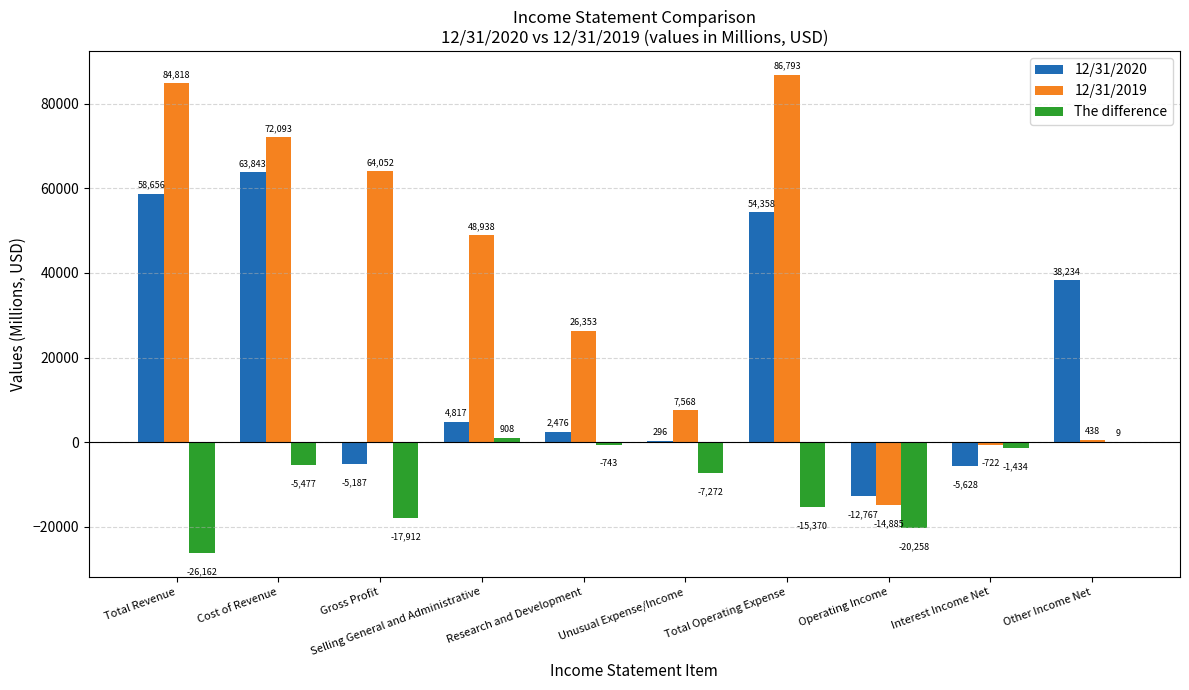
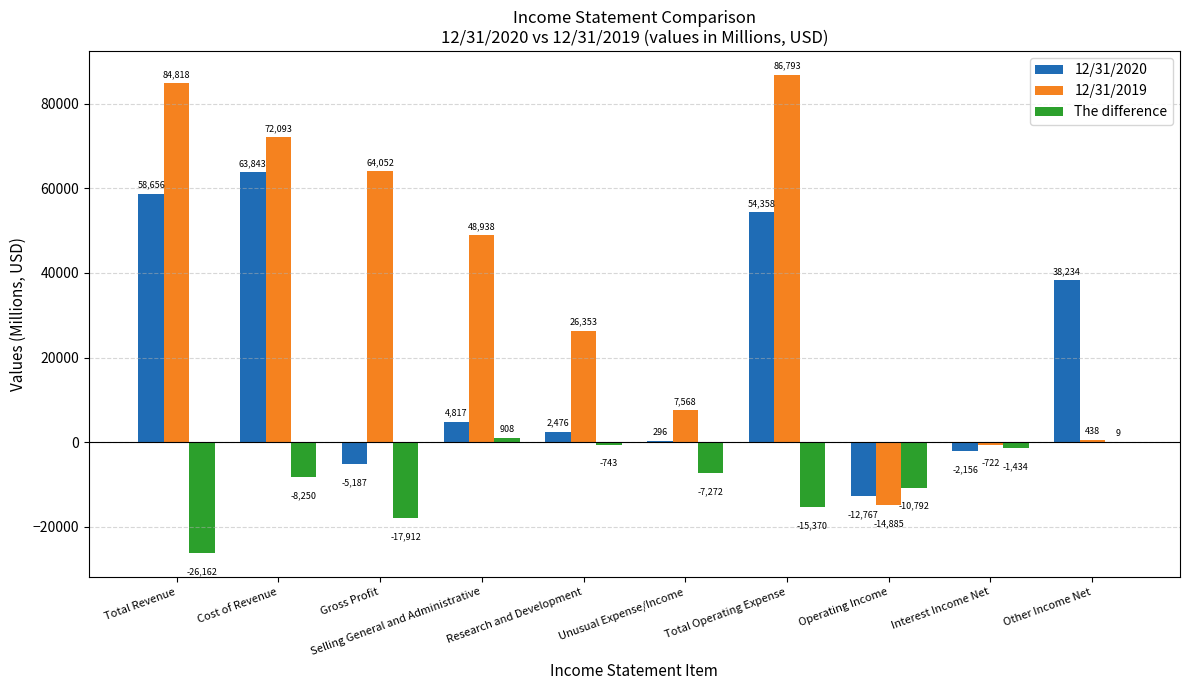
The difference, Cost of Revenue: -5,477 -> -8,250
The difference, Operating Income: -20,258 -> -10,792
12/31/2020, Interest Income Net: -5,628 -> -2,156
